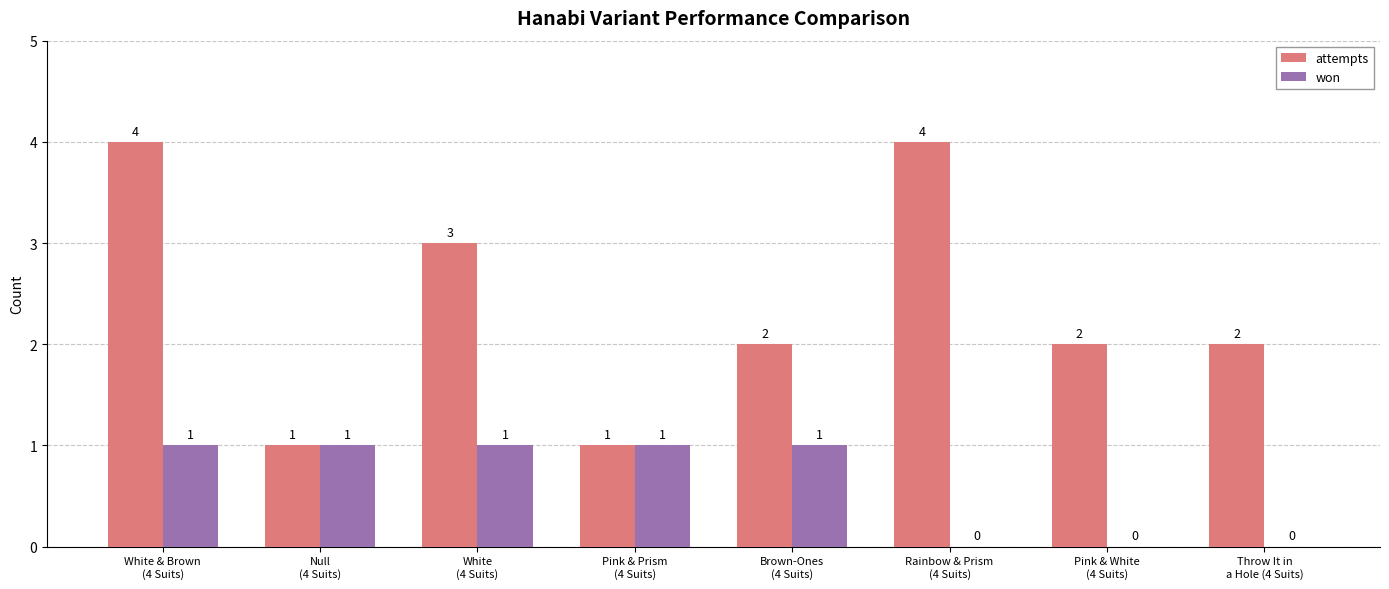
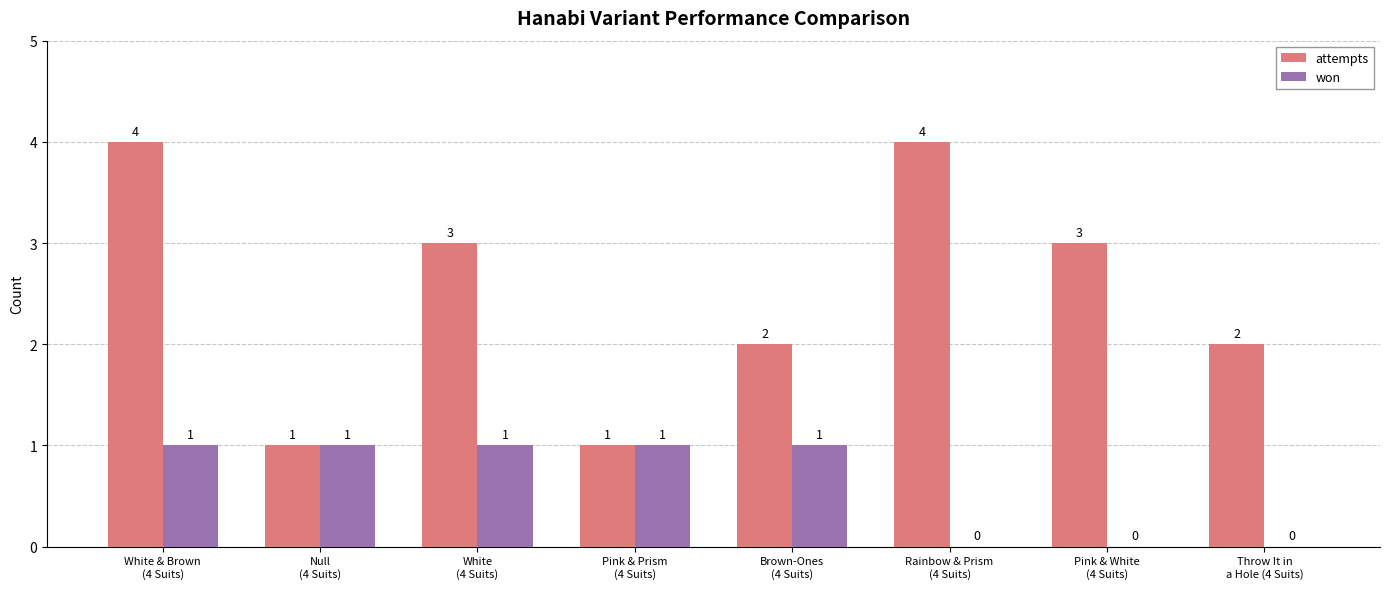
attempts, Pink & White (4 Suits): 2 -> 3
